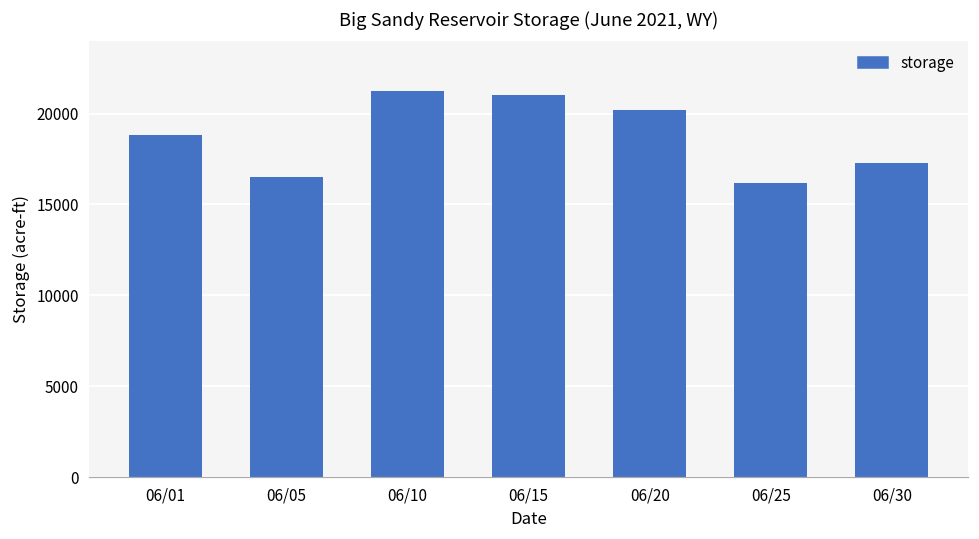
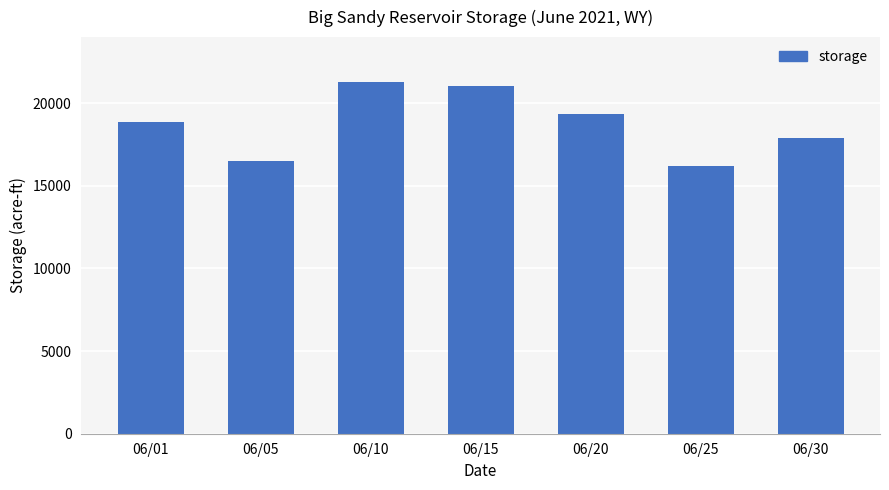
06/20: 20200 -> 19300
06/30: 17300 -> 17900
